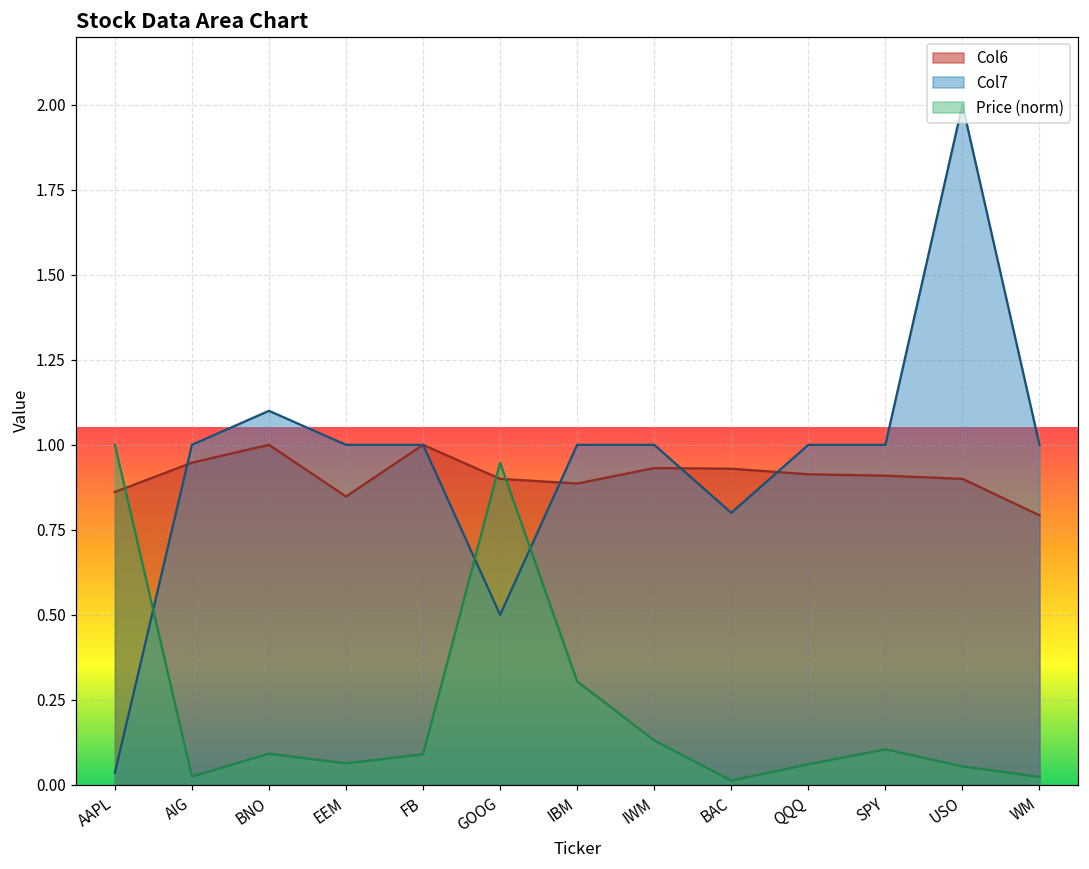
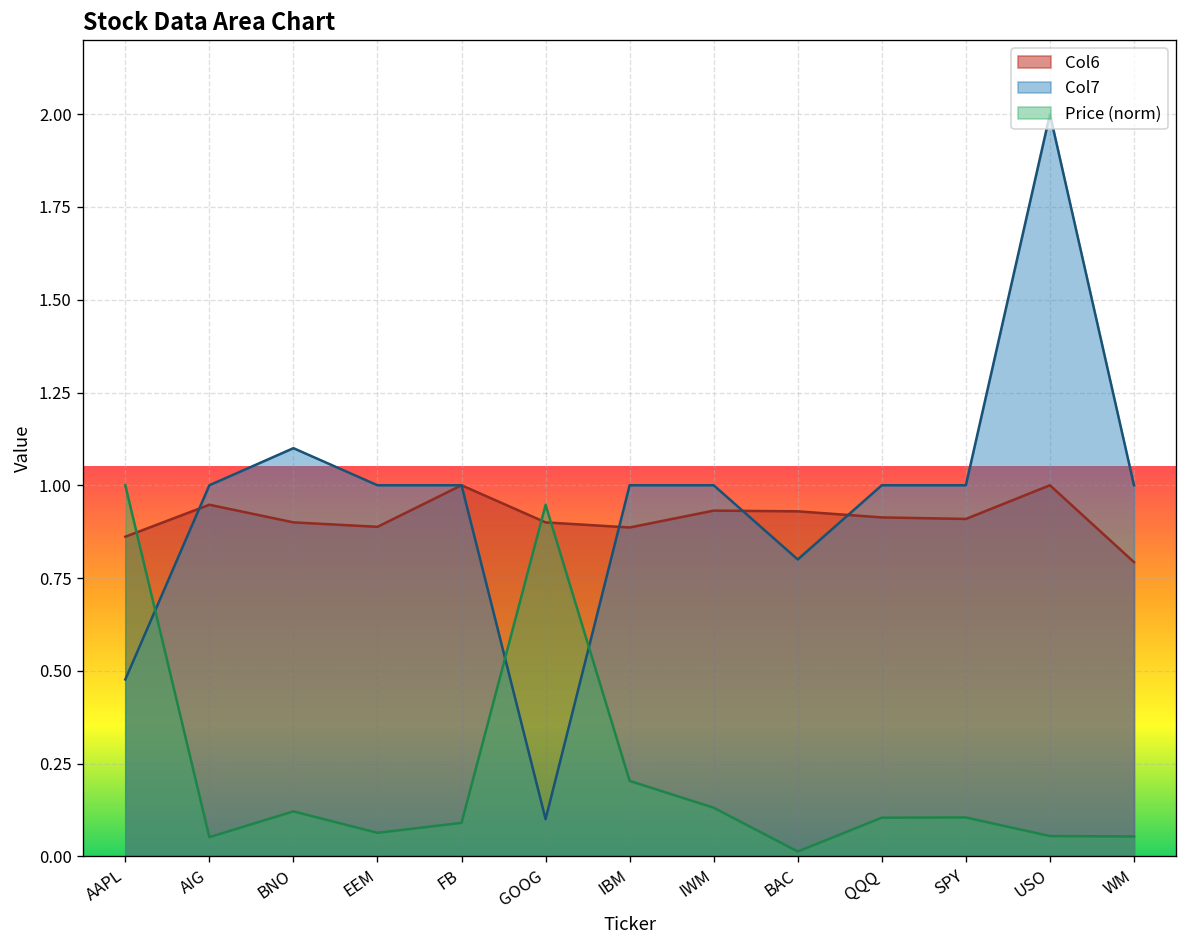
Col7, AAPL: 0.04 -> 0.48
Price (norm), AIG: 0.02 -> 0.05
Col6, BNO: 1.0 -> 0.9
Price (norm), BNO: 0.09 -> 0.12
Col6, EEM: 0.85 -> 0.89
Col7, GOOG: 0.5 -> 0.1
Price (norm), IBM: 0.30 -> 0.20
Price (norm), QQQ: 0.06 -> 0.10
Col6, USO: 0.9 -> 1.0
Price (norm), WM: 0.02 -> 0.05
